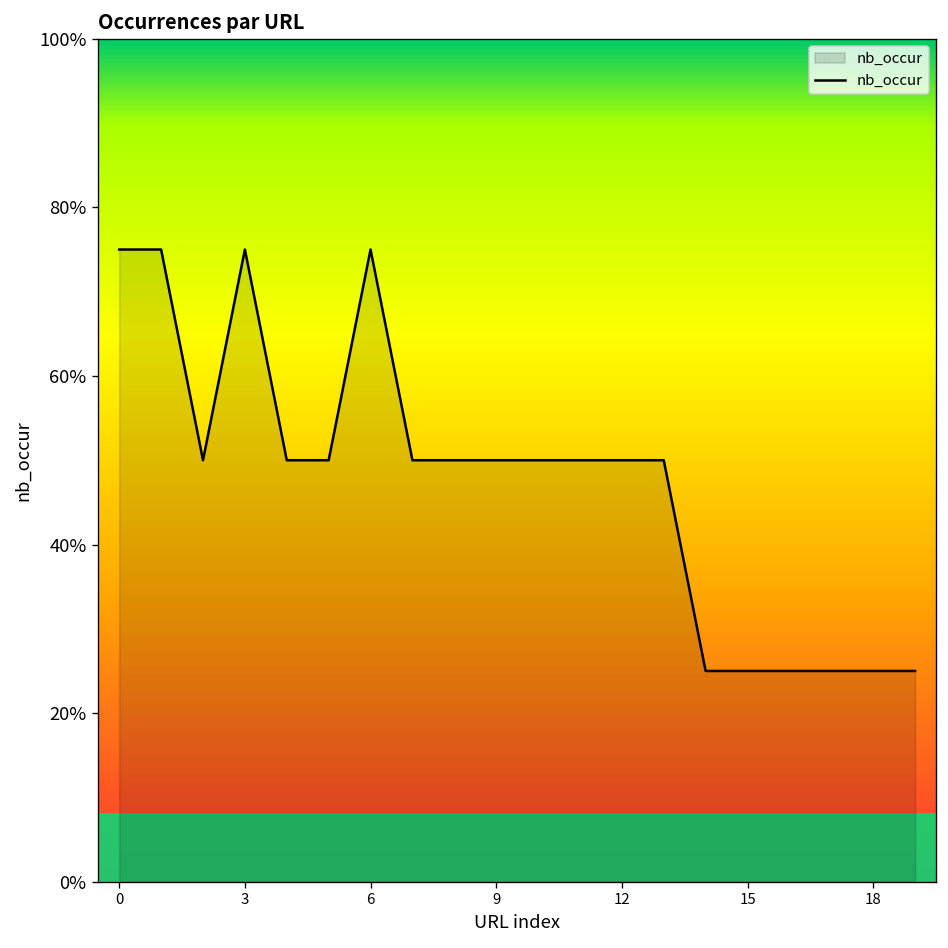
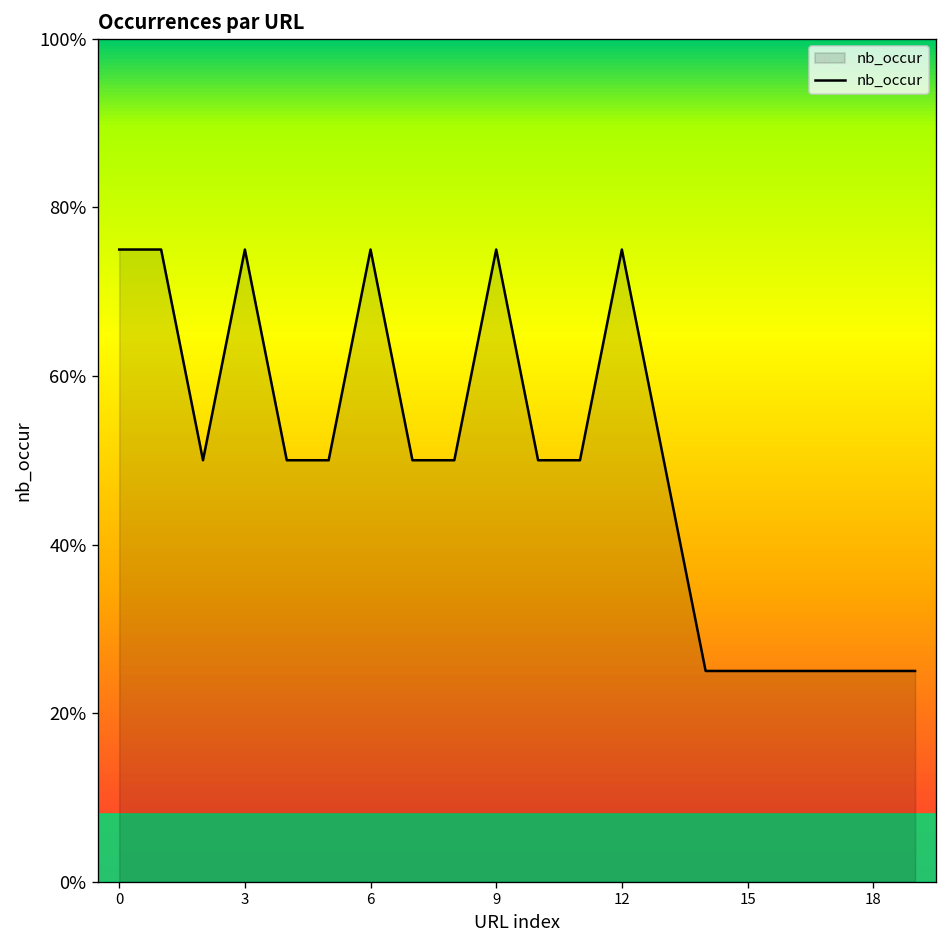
9: 50% -> 75%
12: 50% -> 75%
